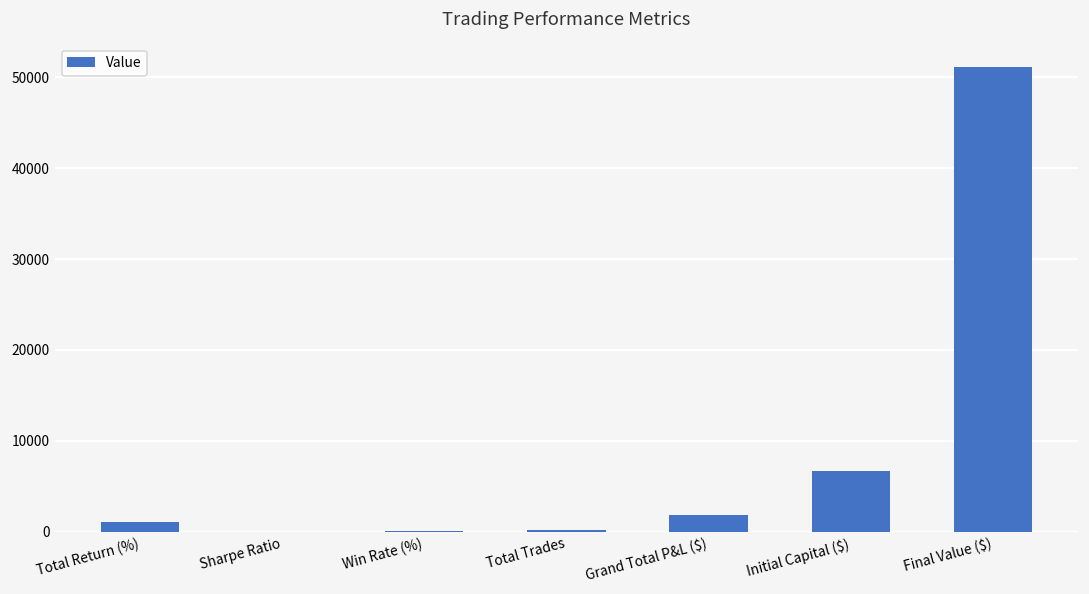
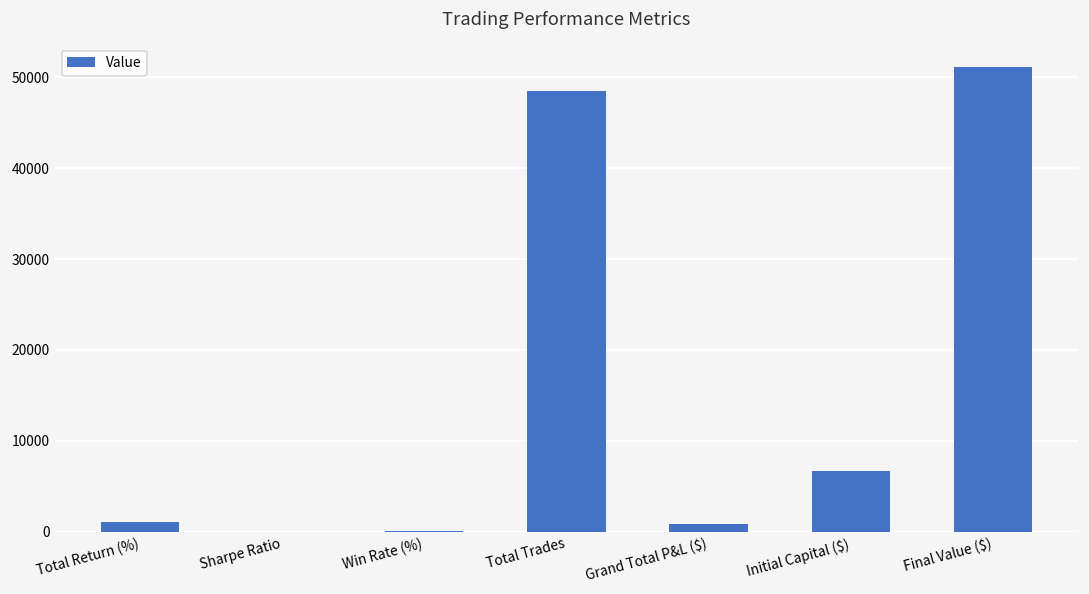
Total Trades: 0 -> 48000
Grand Total P&L ($): 2000 -> 1000
